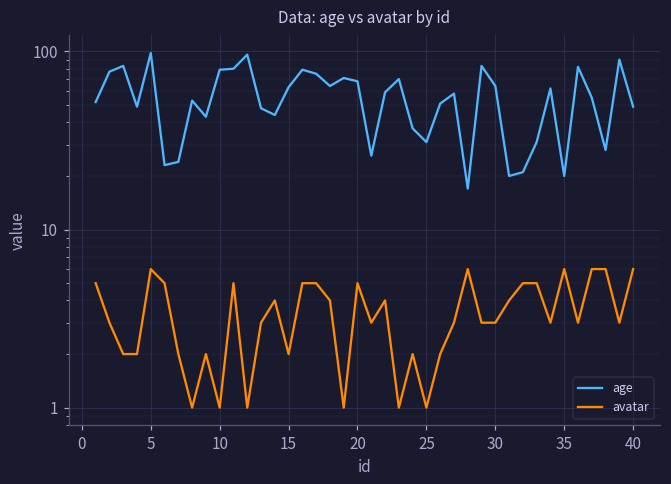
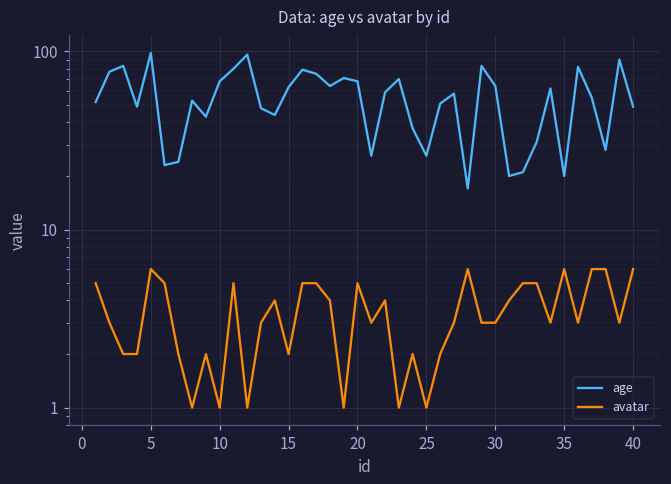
age, 10: 80 -> 68
age, 25: 31 -> 26
